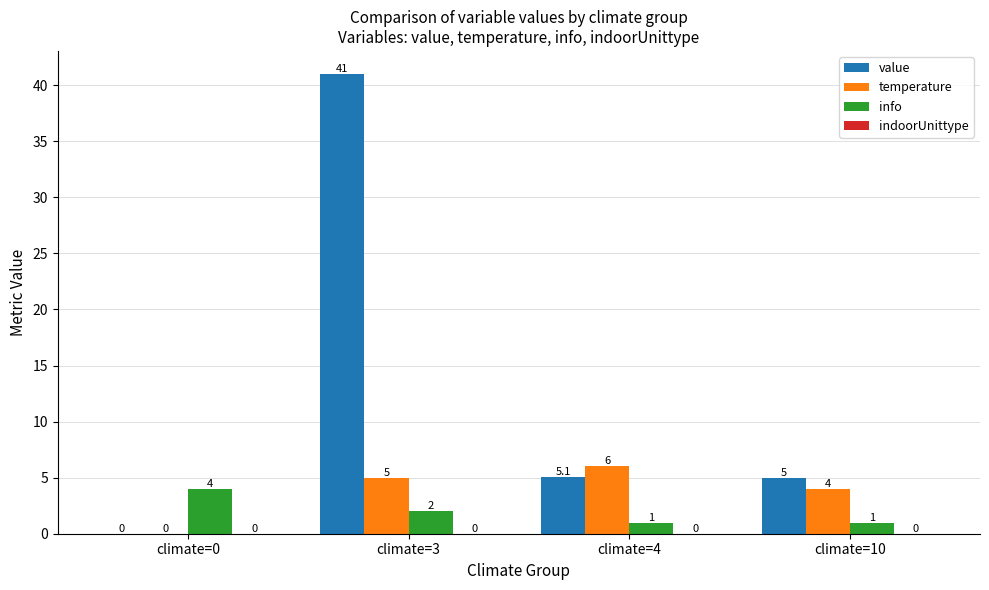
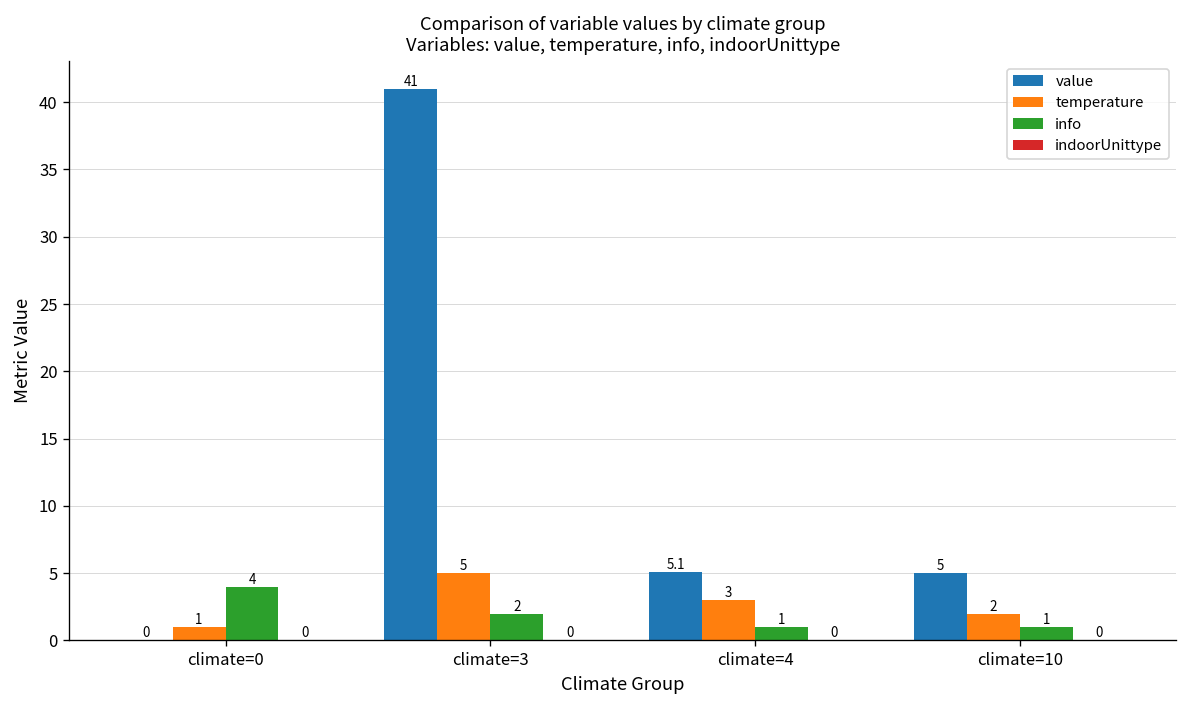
temperature, climate=0: 0 -> 1
temperature, climate=4: 6 -> 3
temperature, climate=10: 4 -> 2
